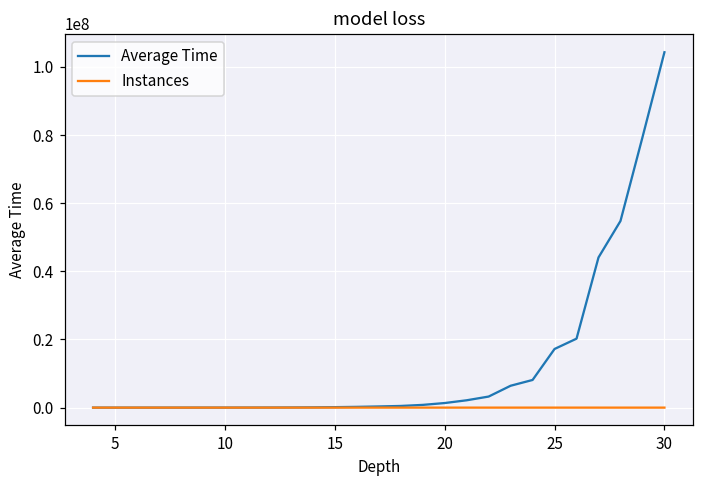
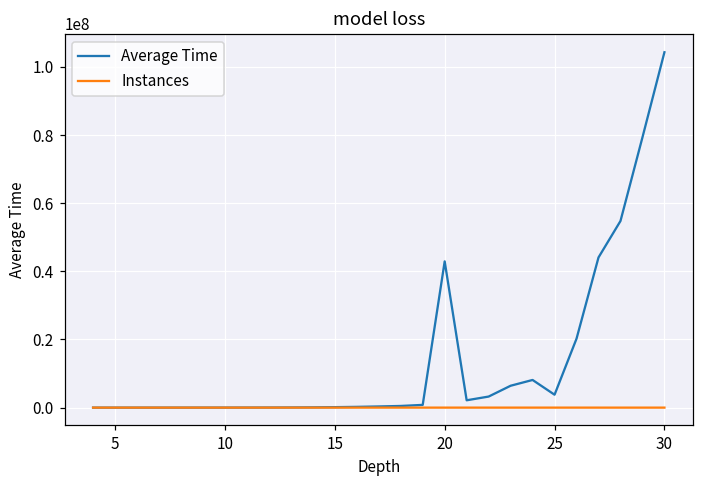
Average Time, 20: 1000000 -> 43000000
Average Time, 25: 17000000 -> 4000000
